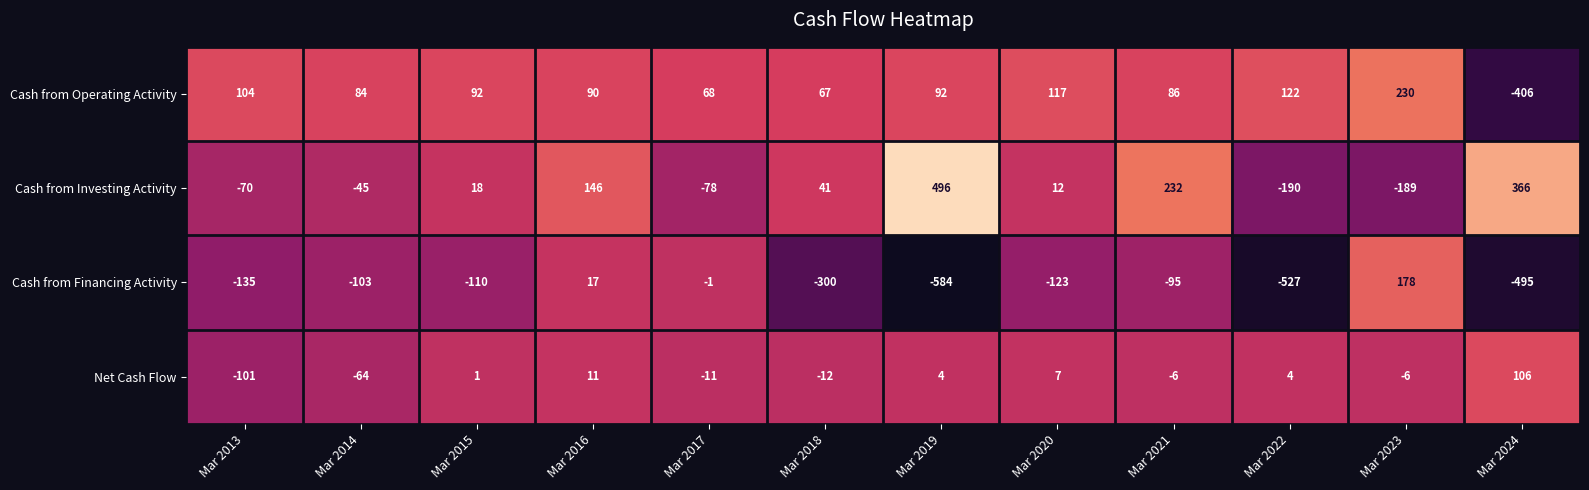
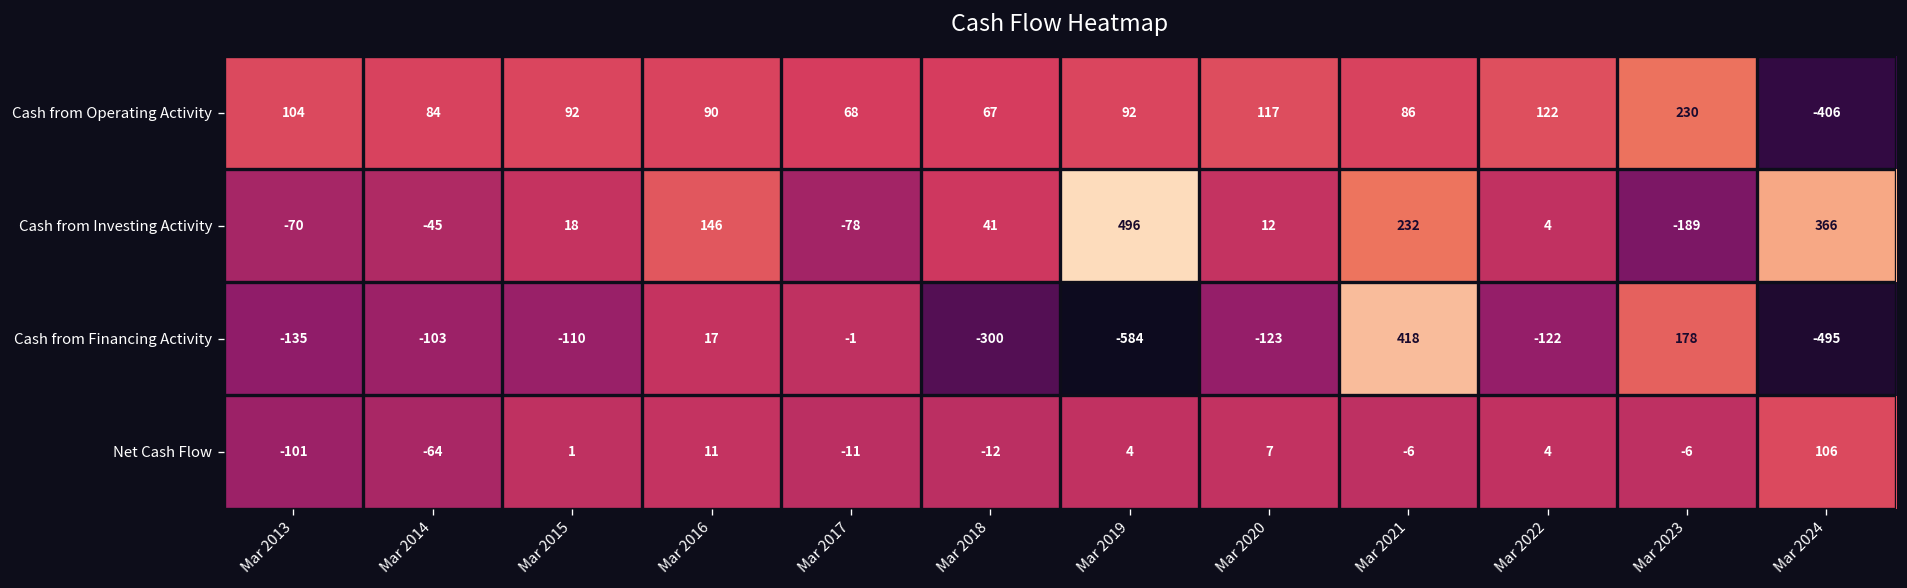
Cash from Investing Activity, Mar 2022: -190 -> 4
Cash from Financing Activity, Mar 2021: -95 -> 418
Cash from Financing Activity, Mar 2022: -527 -> -122
